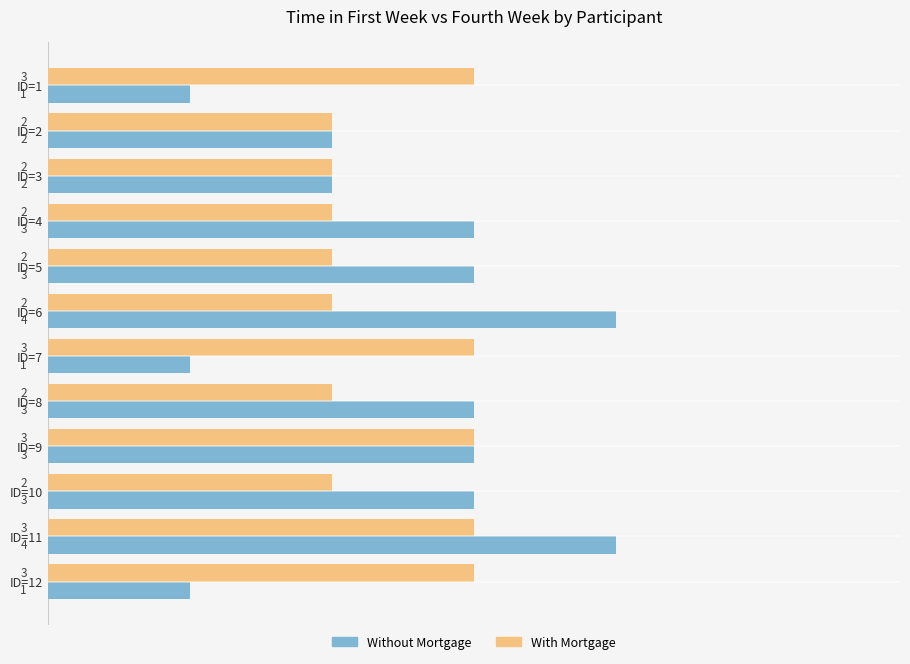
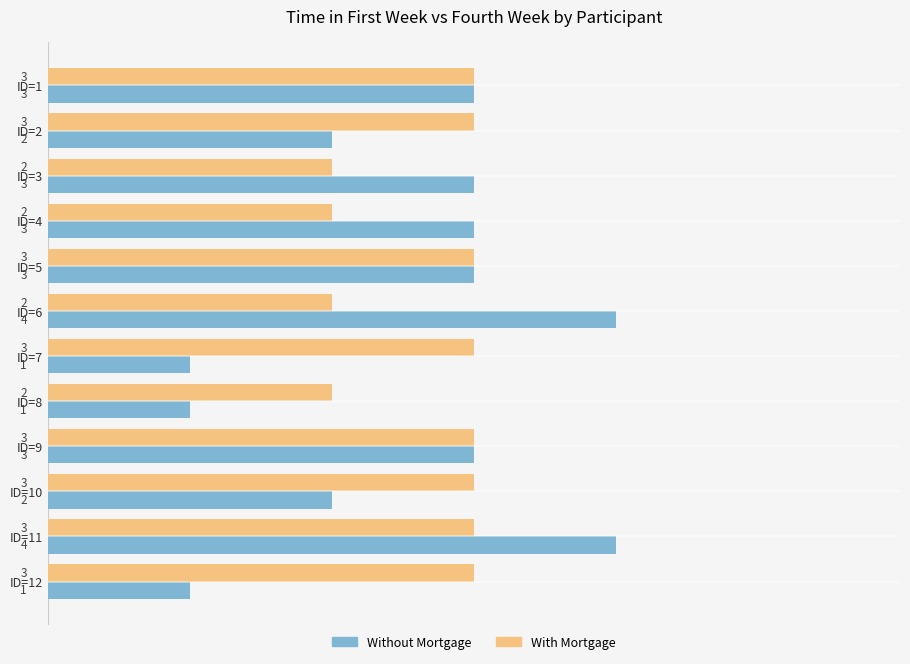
Without Mortgage, ID=1: 1 -> 3
With Mortgage, ID=2: 2 -> 3
Without Mortgage, ID=3: 2 -> 3
With Mortgage, ID=5: 2 -> 3
Without Mortgage, ID=8: 3 -> 1
With Mortgage, ID=10: 2 -> 3
Without Mortgage, ID=10: 3 -> 2
